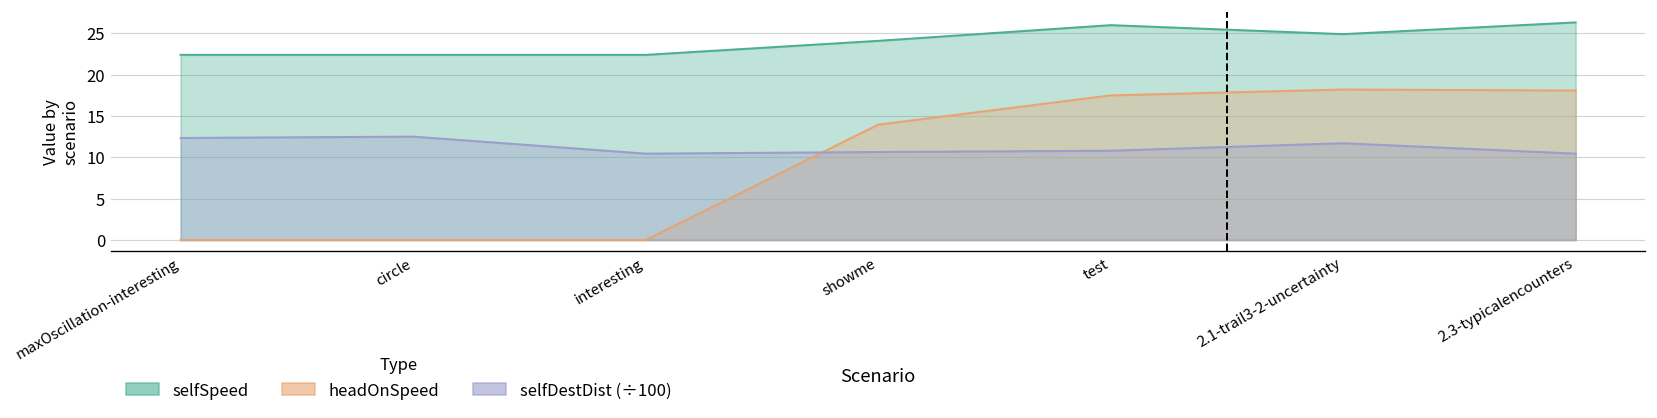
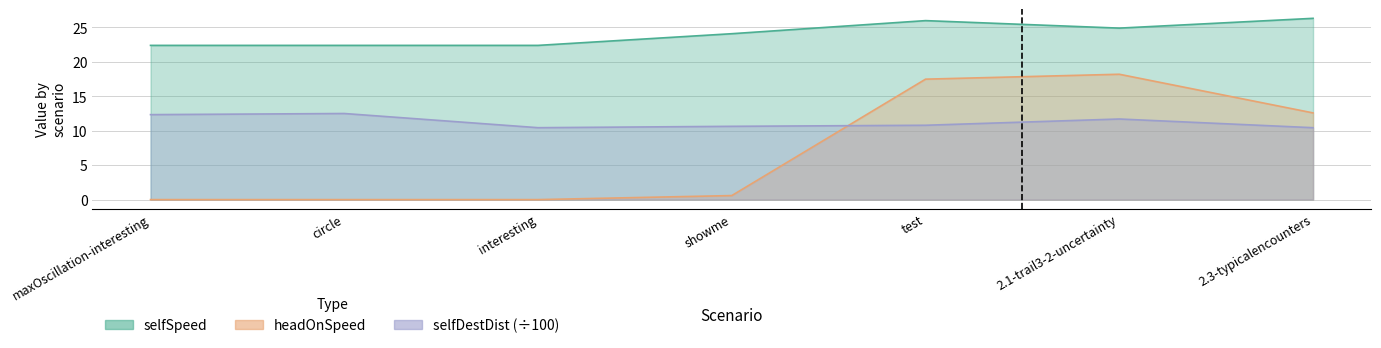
headOnSpeed, showme: 14 -> 1
headOnSpeed, 2.3-typicalencounters: 18 -> 13
